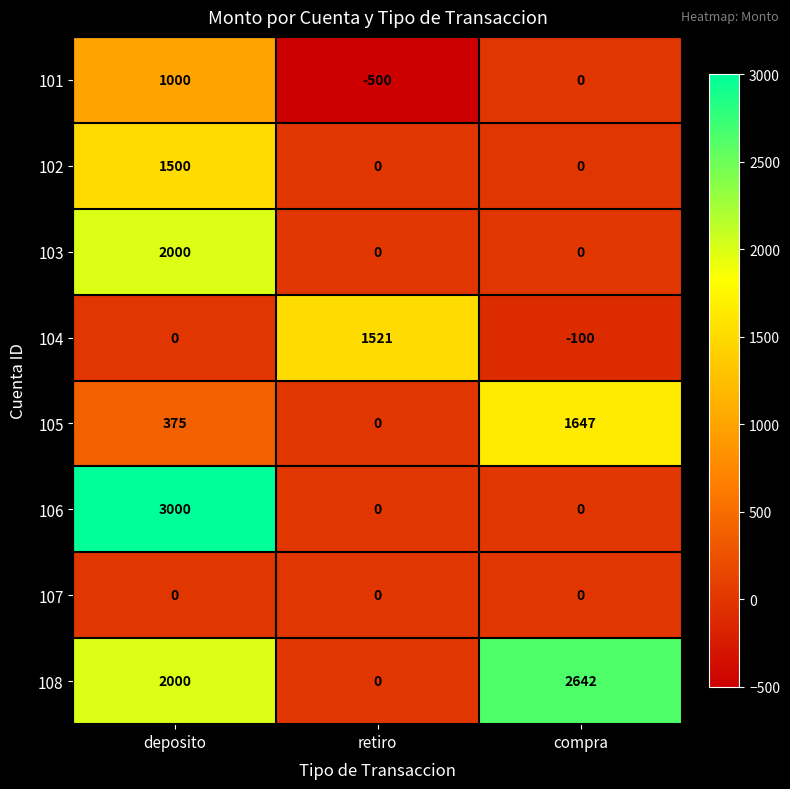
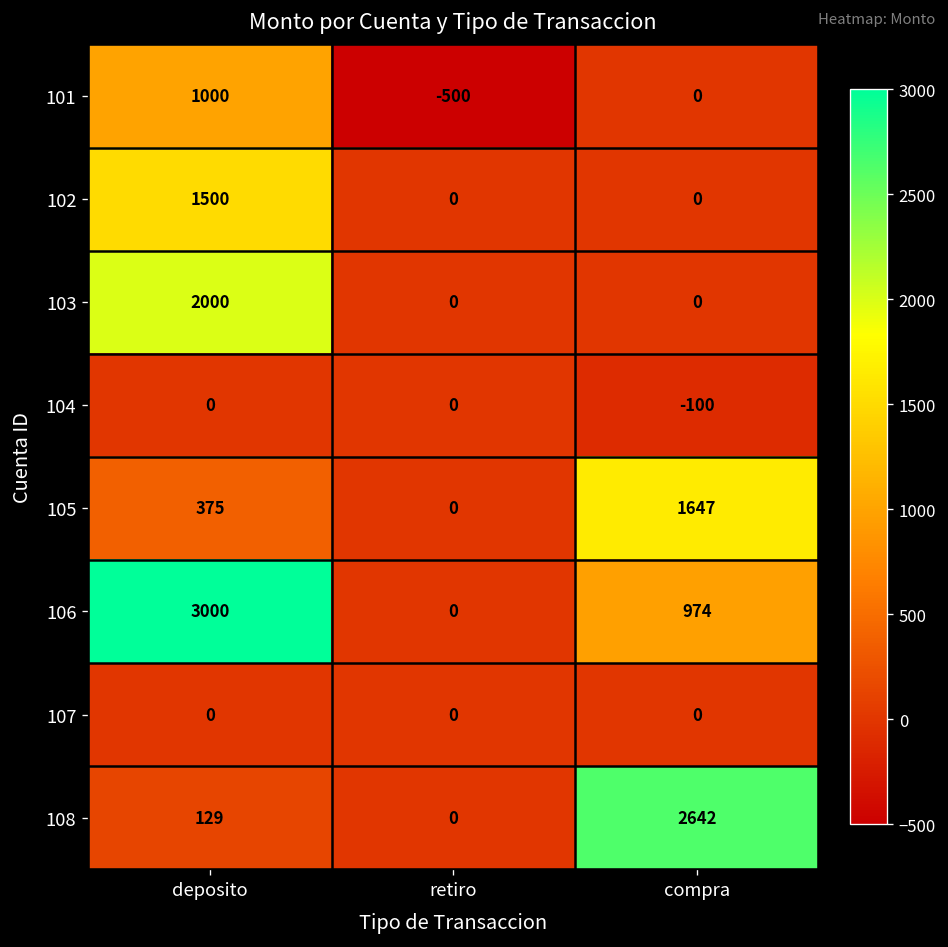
104, retiro: 1521 -> 0
106, compra: 0 -> 974
108, deposito: 2000 -> 129
